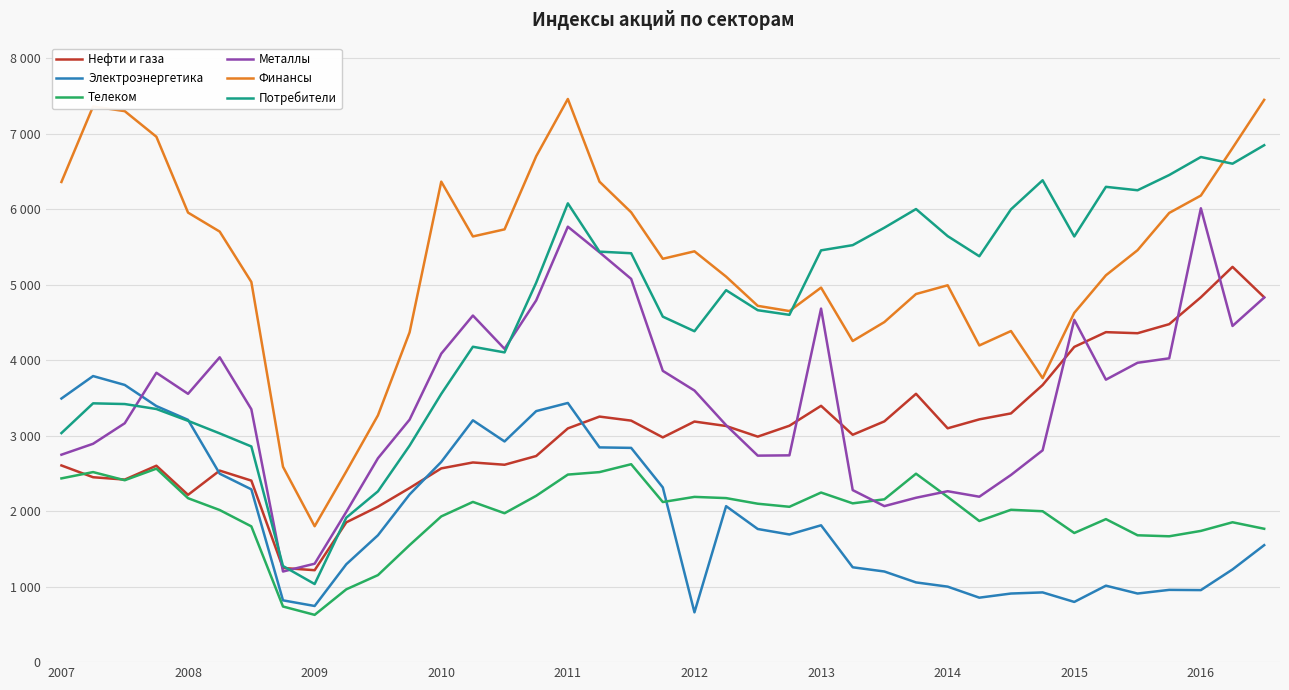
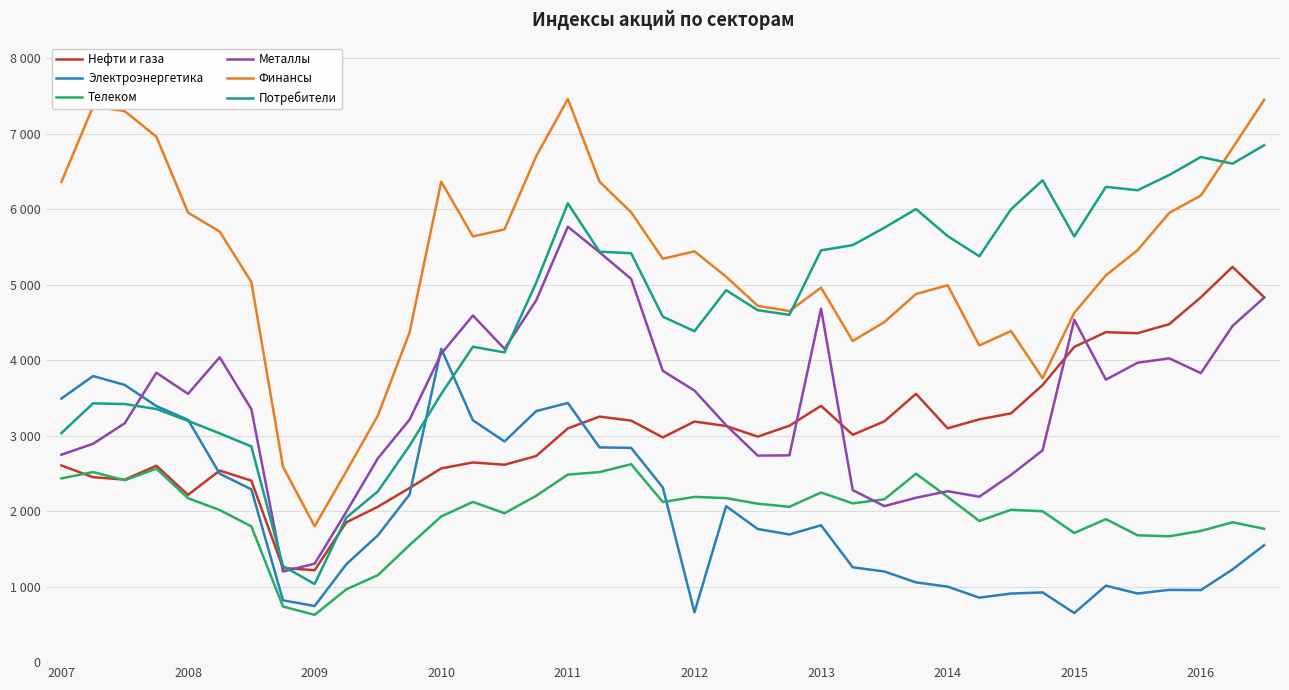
Электроэнергетика, 2010: 2700 -> 4200
Электроэнергетика, 2015: 800 -> 700
Металлы, 2016: 6000 -> 3800
